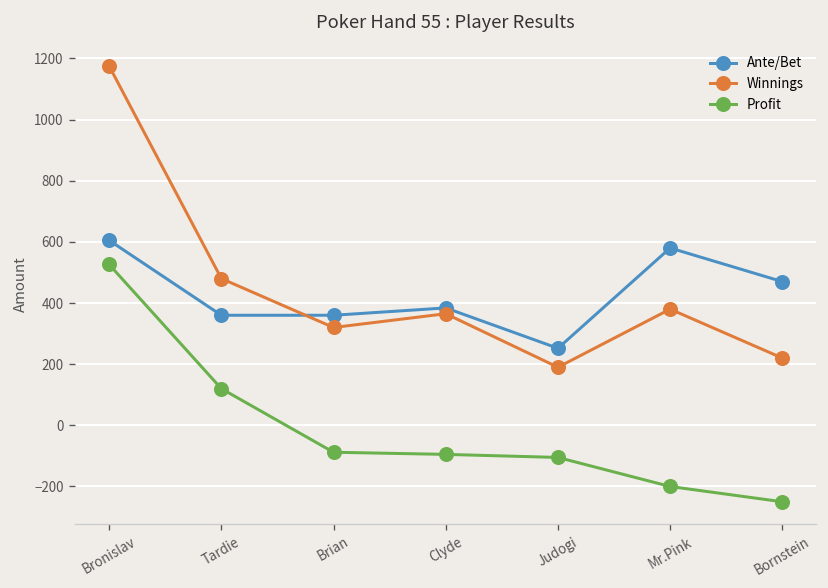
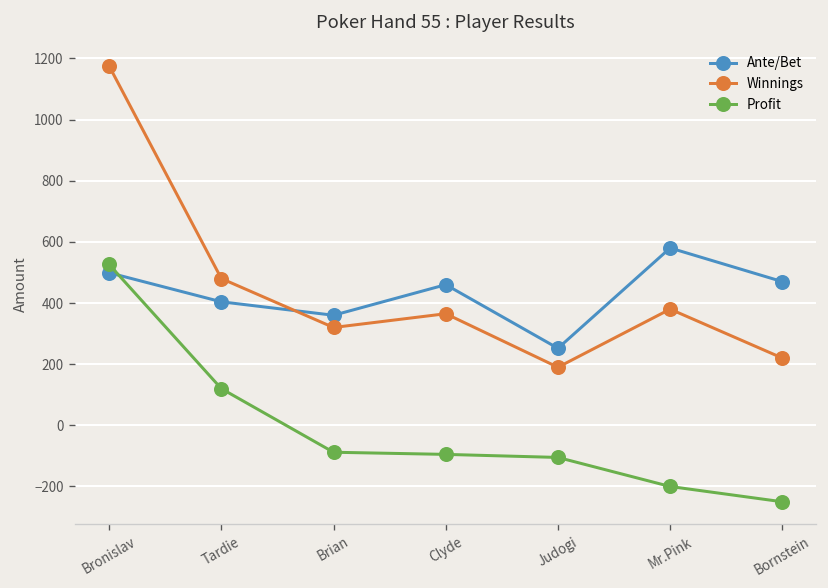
Ante/Bet, Bronislav: 610 -> 500
Ante/Bet, Tardie: 360 -> 400
Ante/Bet, Clyde: 380 -> 460
